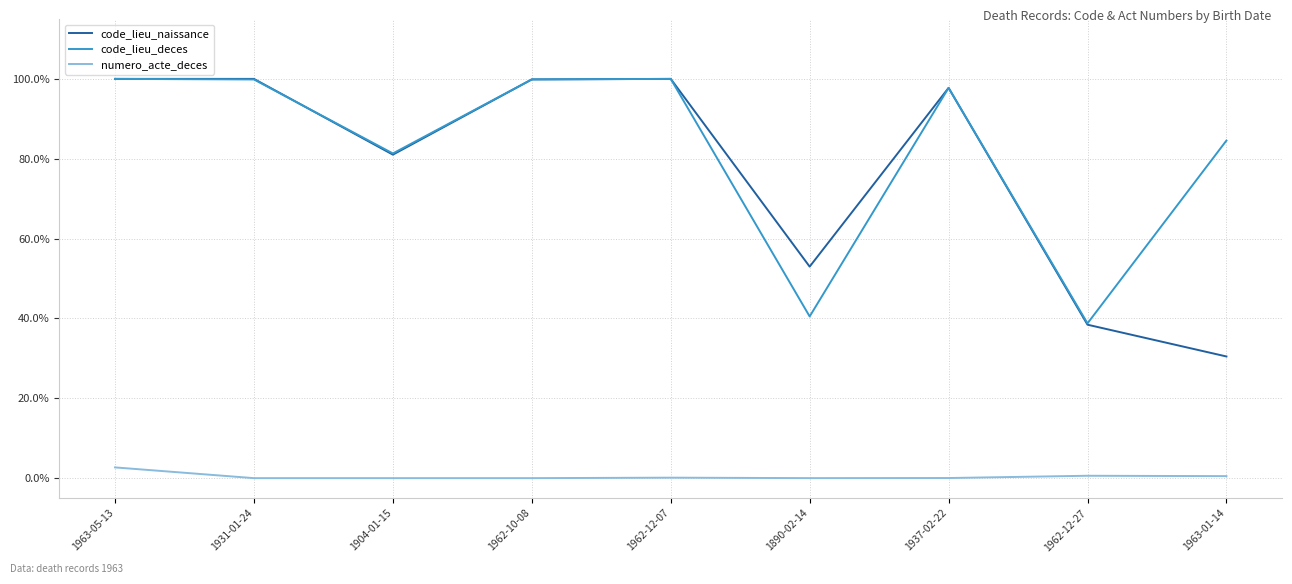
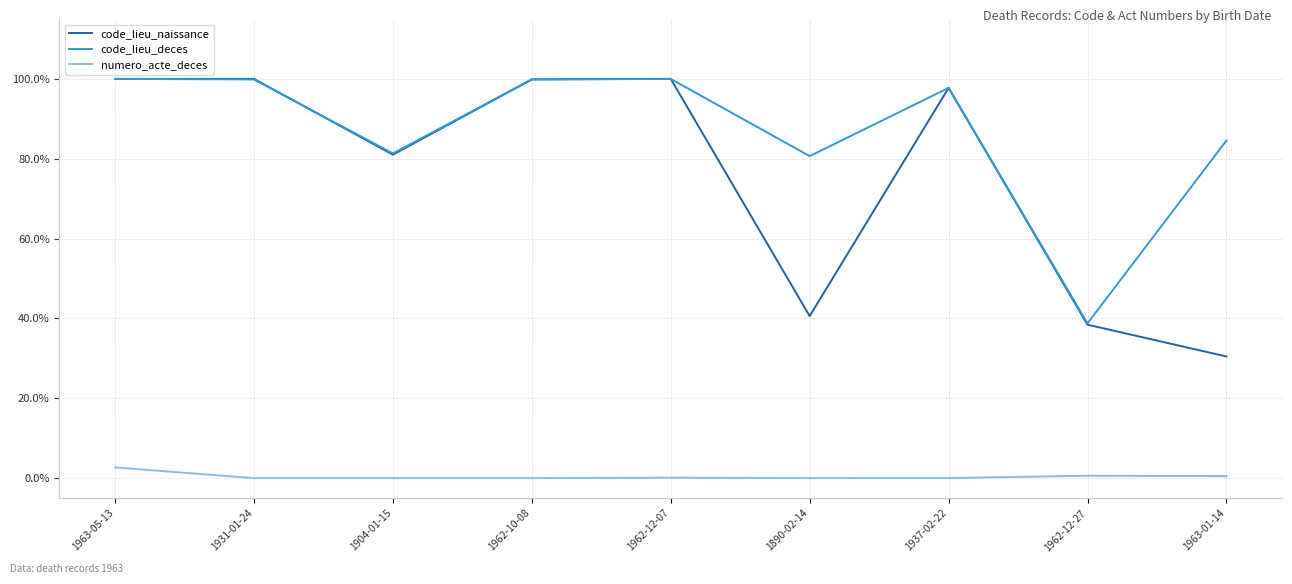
code_lieu_naissance, 1890-02-14: 53% -> 41%
code_lieu_deces, 1890-02-14: 41% -> 81%
